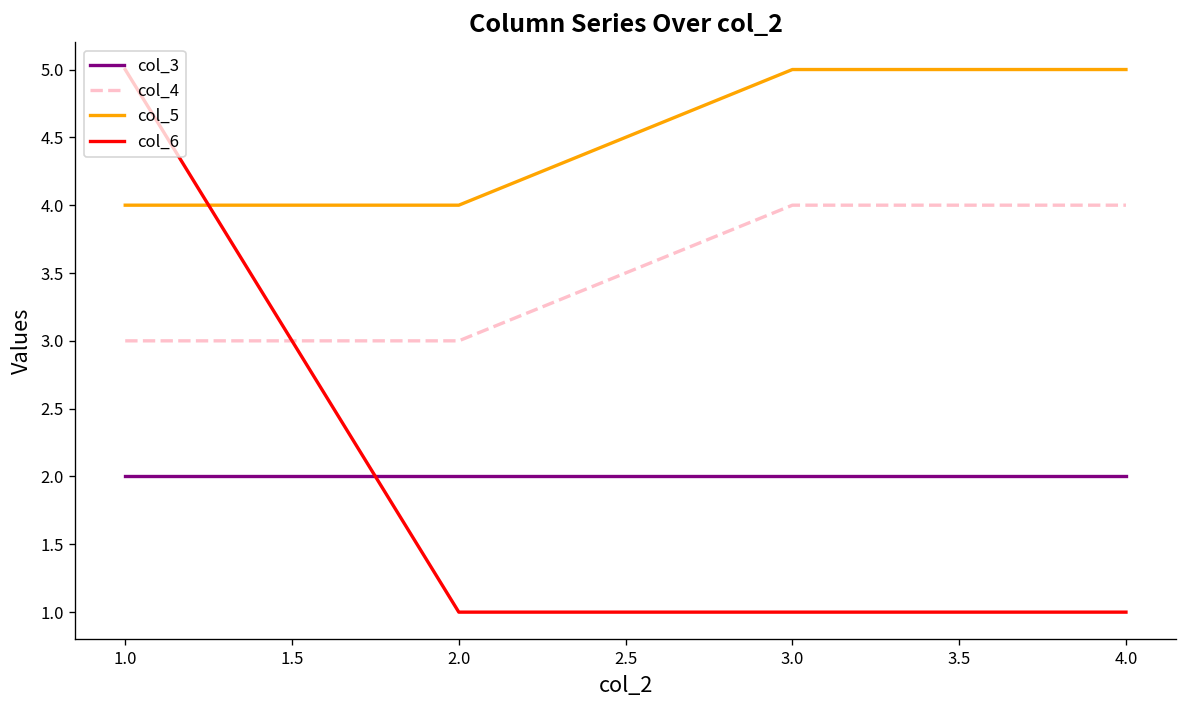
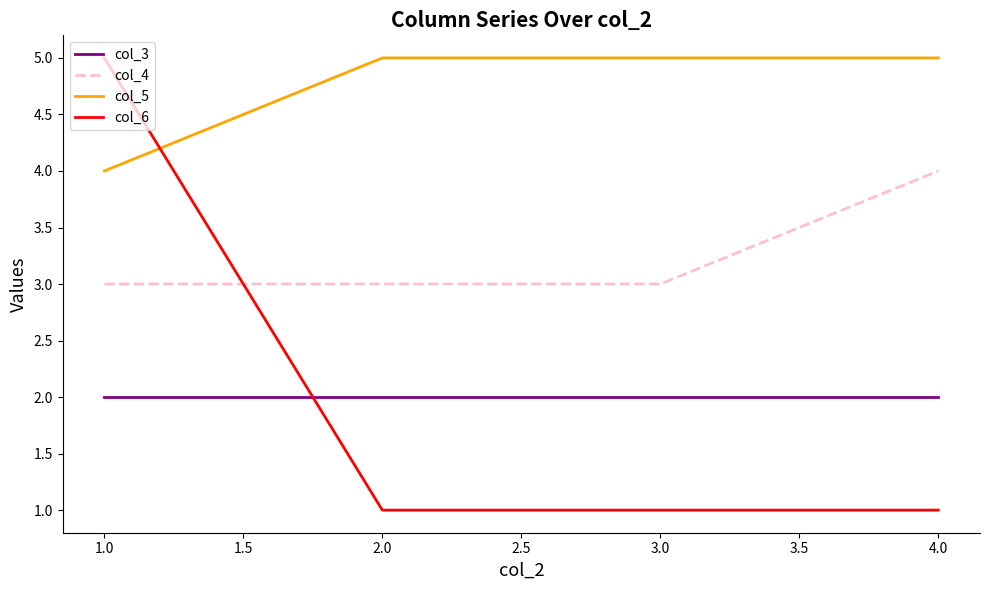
col_5, 2.0: 4 -> 5
col_4, 3.0: 4 -> 3
